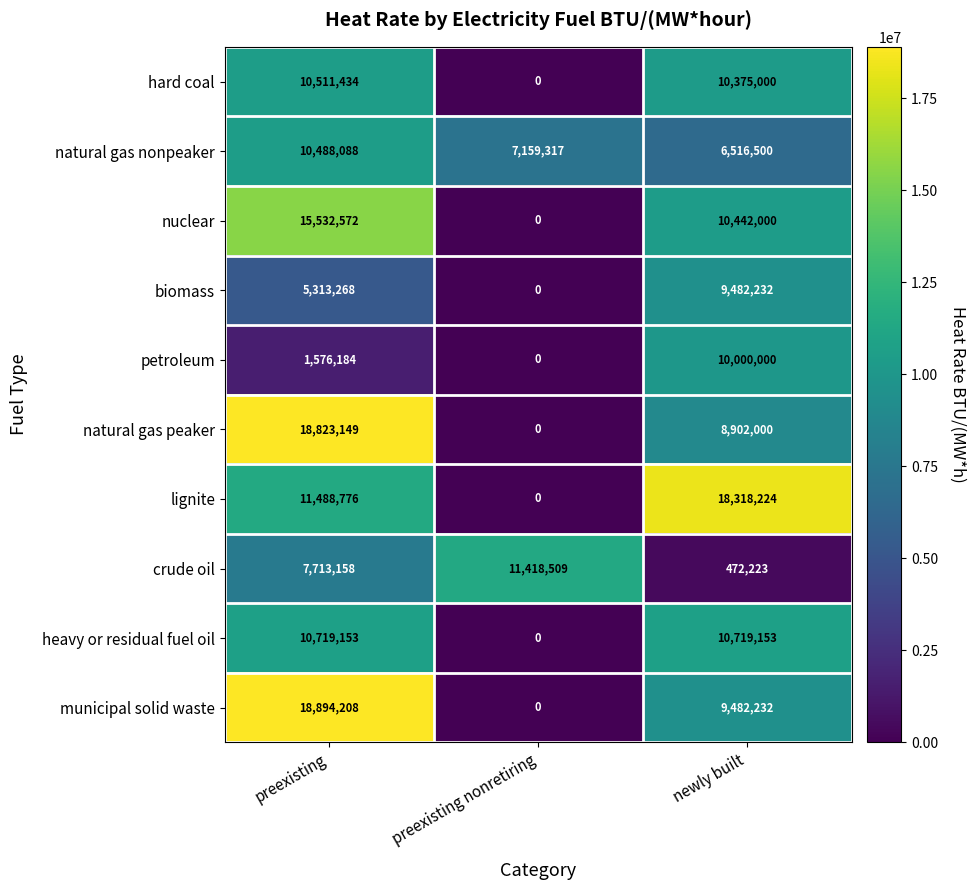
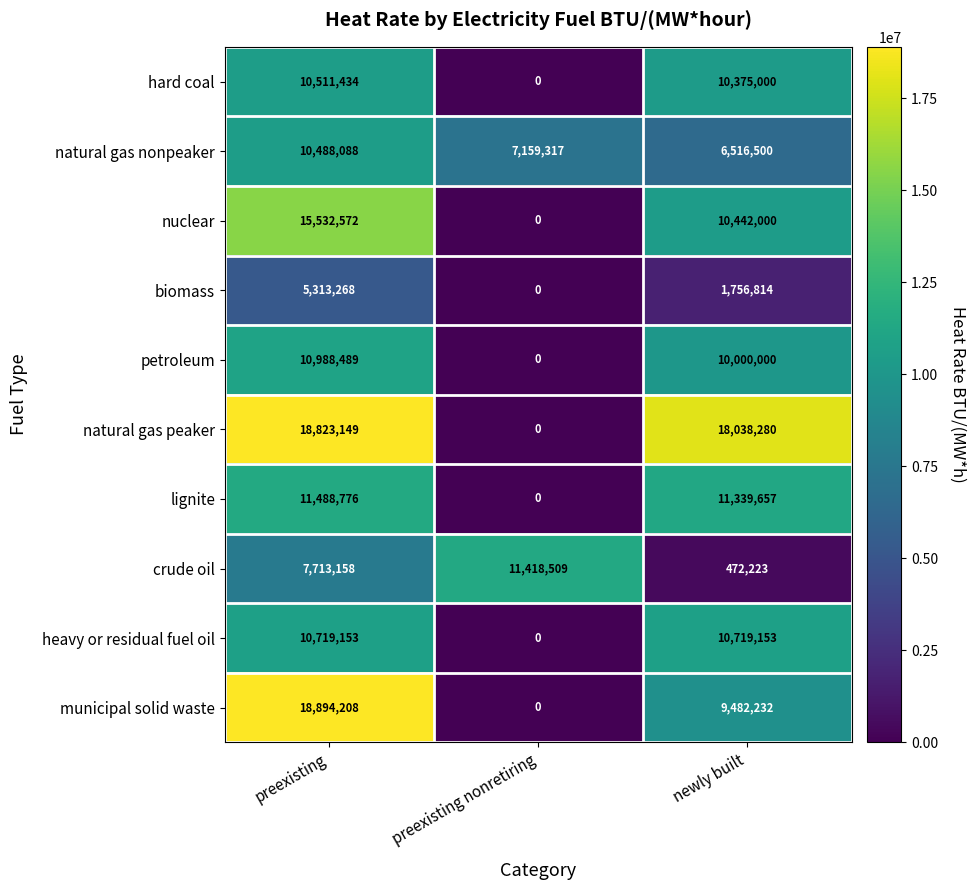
biomass, newly built: 9,482,232 -> 1,756,814
petroleum, preexisting: 1,576,184 -> 10,988,489
natural gas peaker, newly built: 8,902,000 -> 18,038,280
lignite, newly built: 18,318,224 -> 11,339,657
